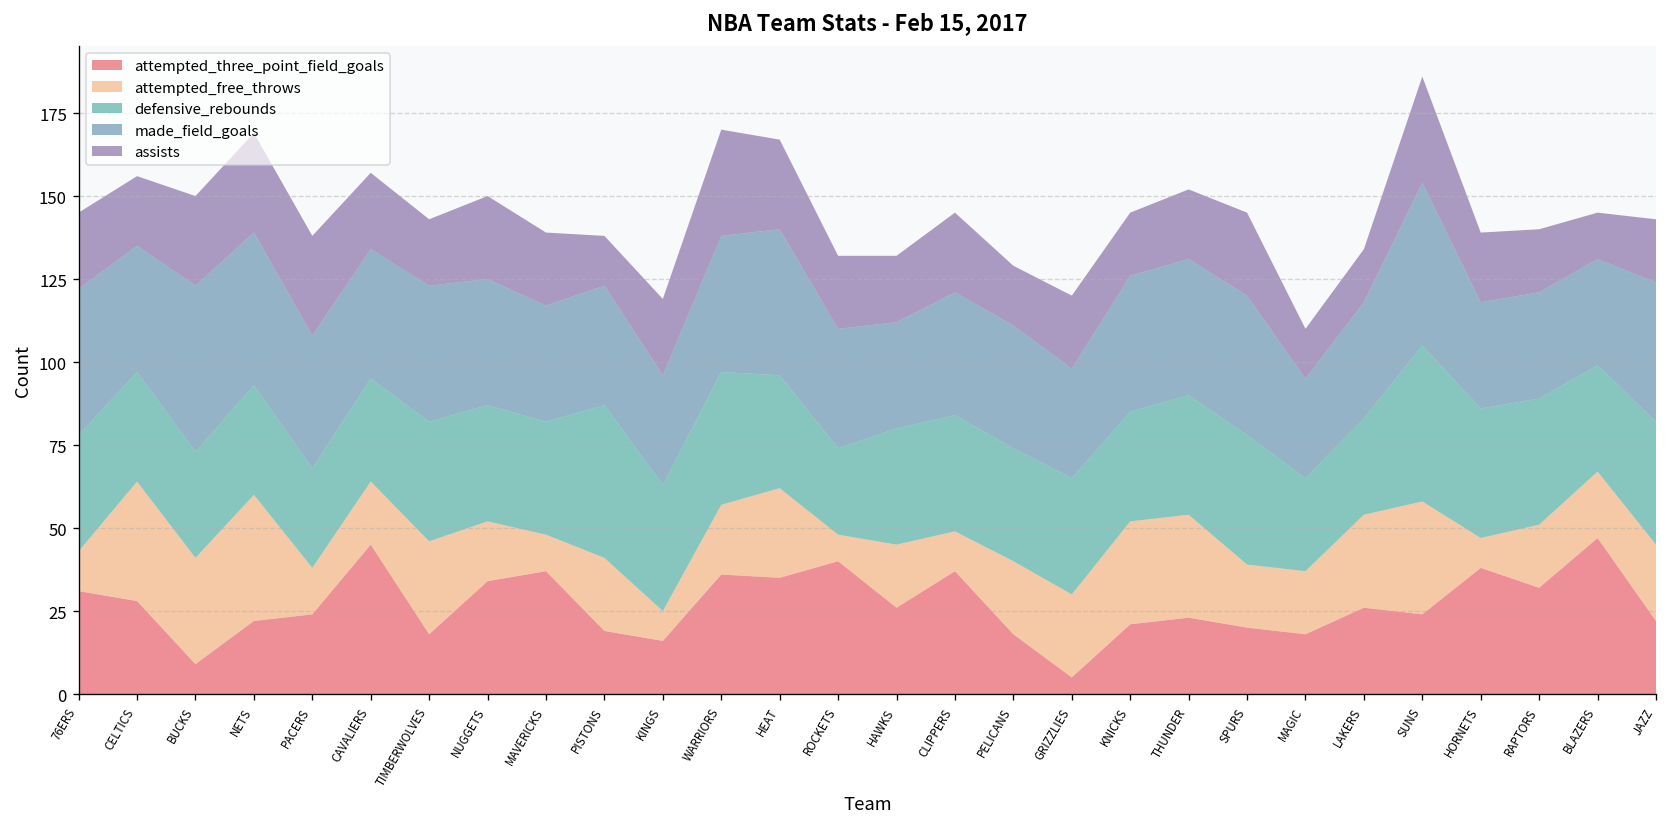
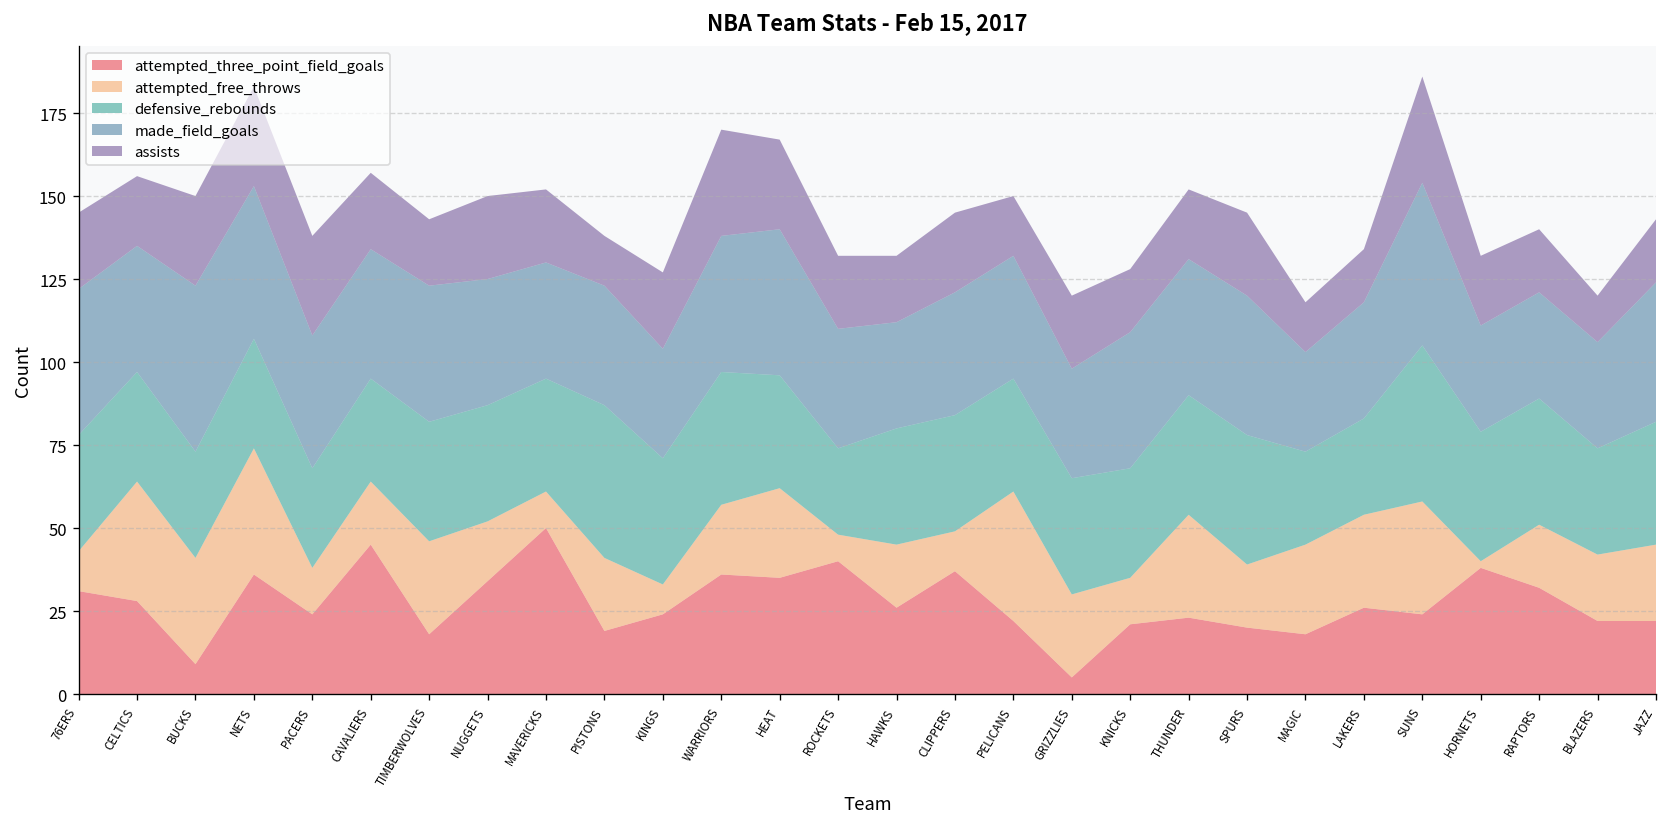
attempted_three_point_field_goals, NETS: 22 -> 36
attempted_three_point_field_goals, MAVERICKS: 37 -> 50
attempted_three_point_field_goals, KINGS: 16 -> 24
attempted_three_point_field_goals, PELICANS: 18 -> 22
attempted_free_throws, PELICANS: 22 -> 39
attempted_free_throws, KNICKS: 31 -> 14
attempted_free_throws, MAGIC: 19 -> 27
attempted_free_throws, HORNETS: 9 -> 2
attempted_three_point_field_goals, BLAZERS: 47 -> 22
